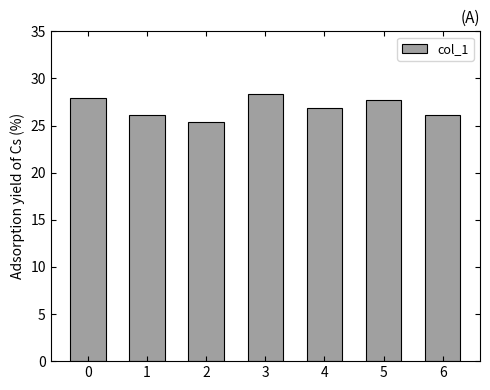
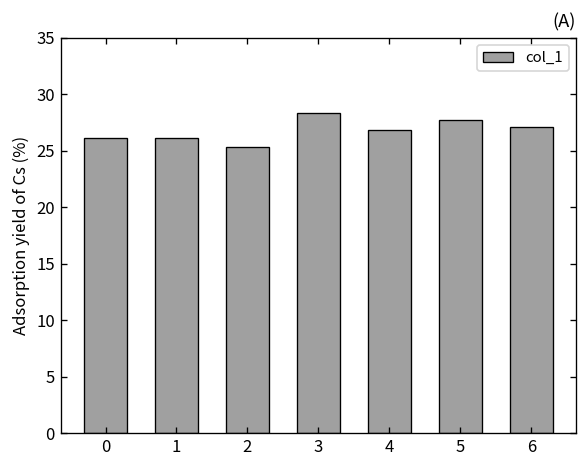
0: 28 -> 26
6: 26 -> 27
